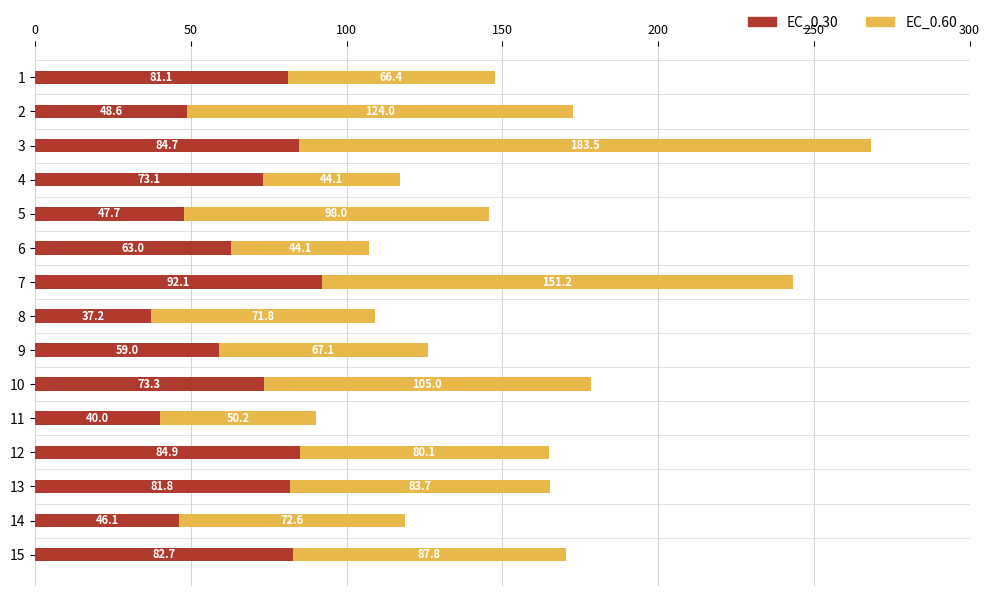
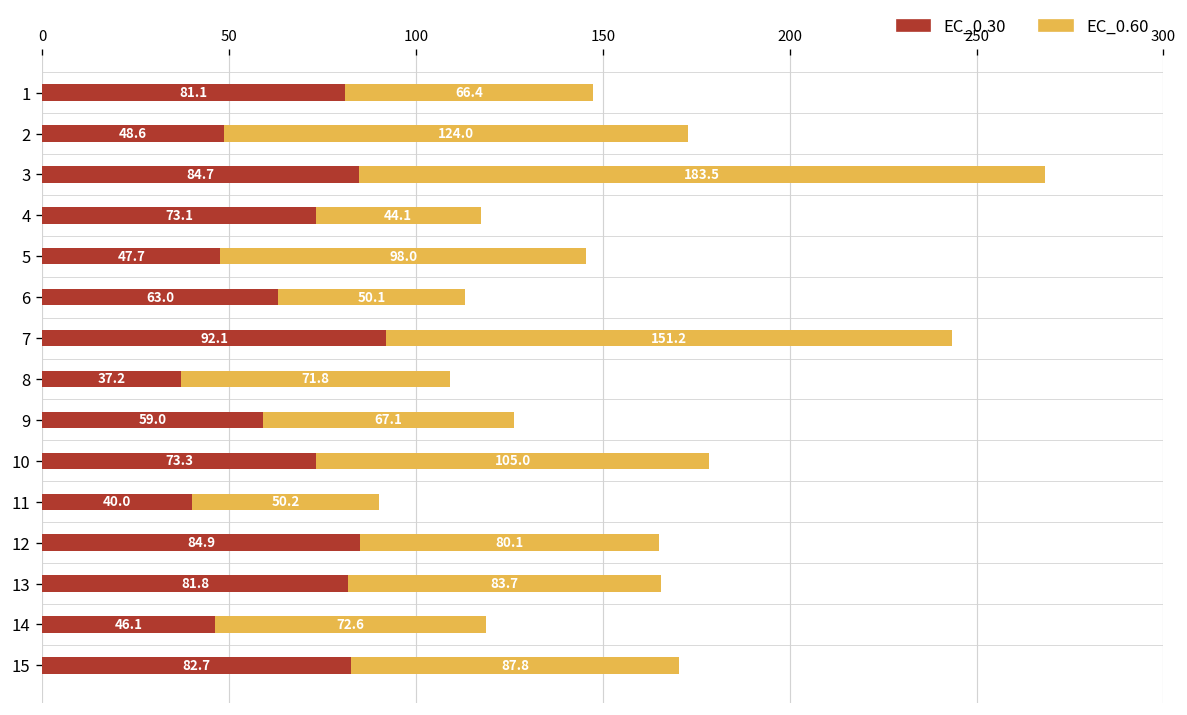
EC_0.60, 6: 44.1 -> 50.1
